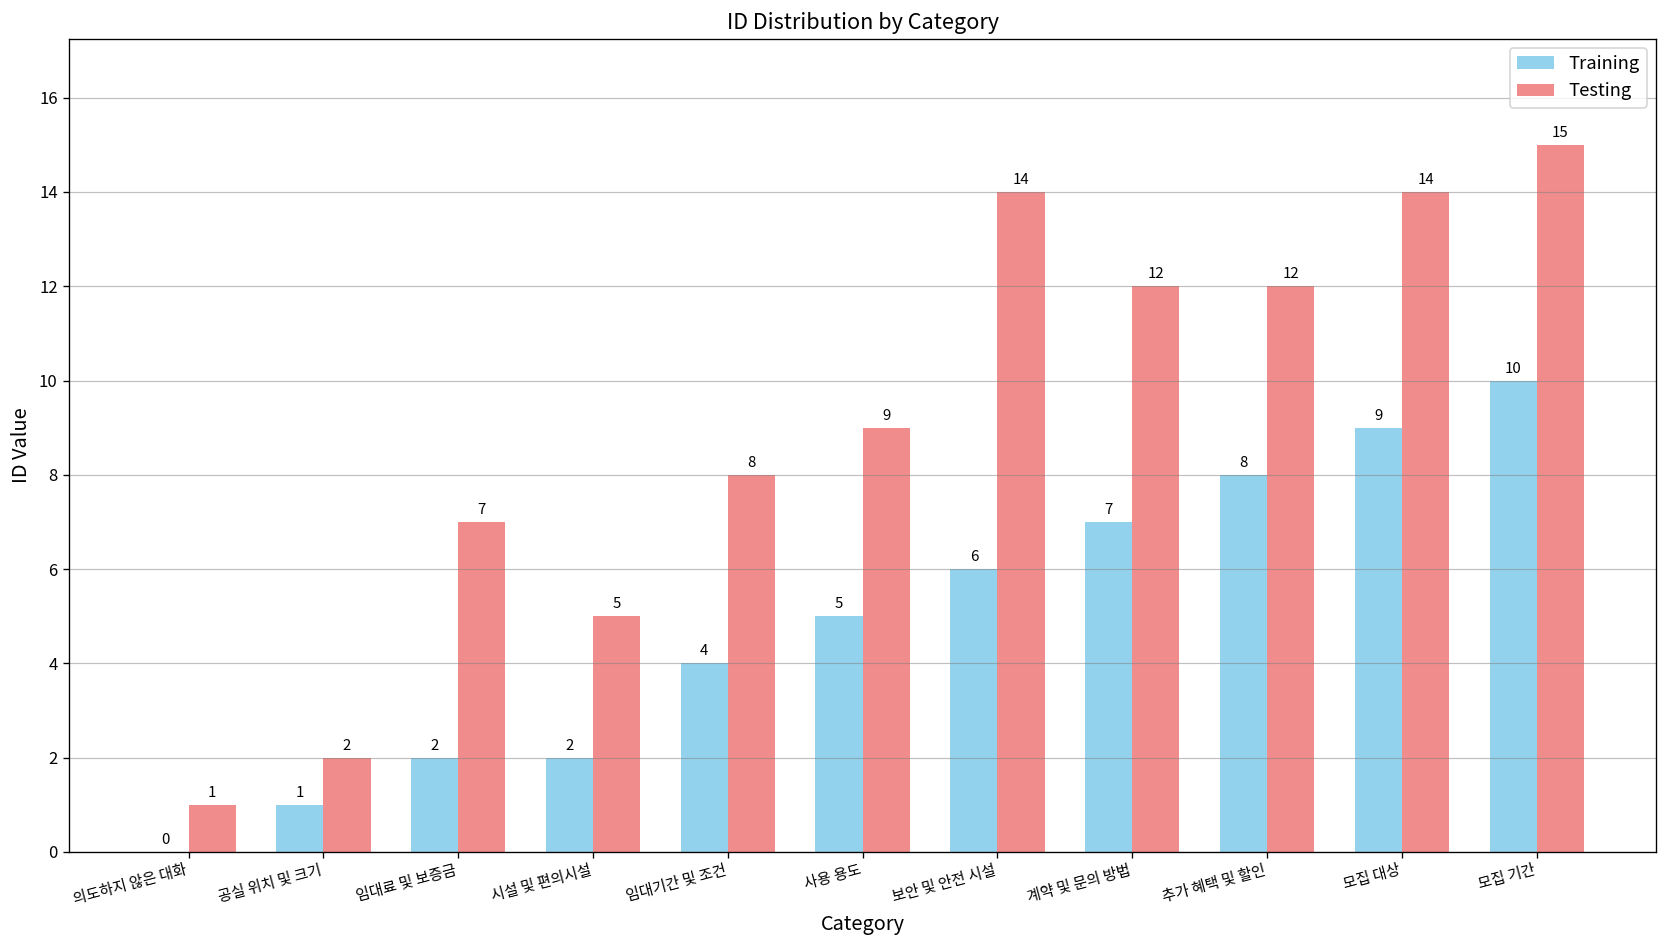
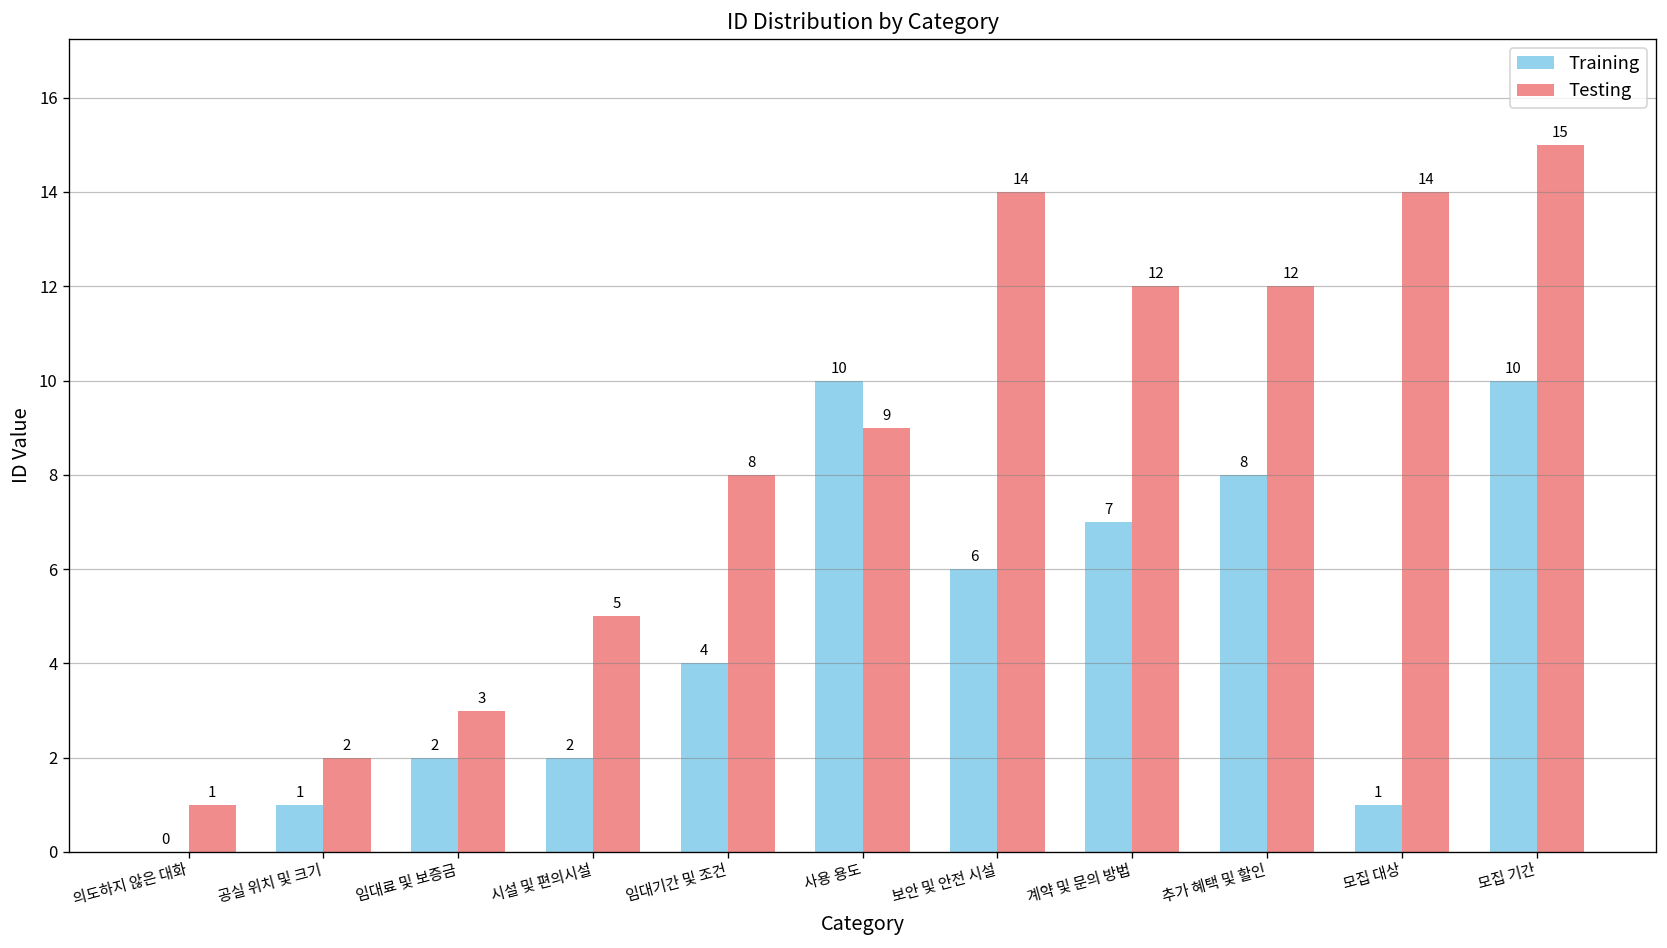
Testing, 임대료 및 보증금: 7 -> 3
Training, 사용 용도: 5 -> 10
Training, 모집 대상: 9 -> 1
